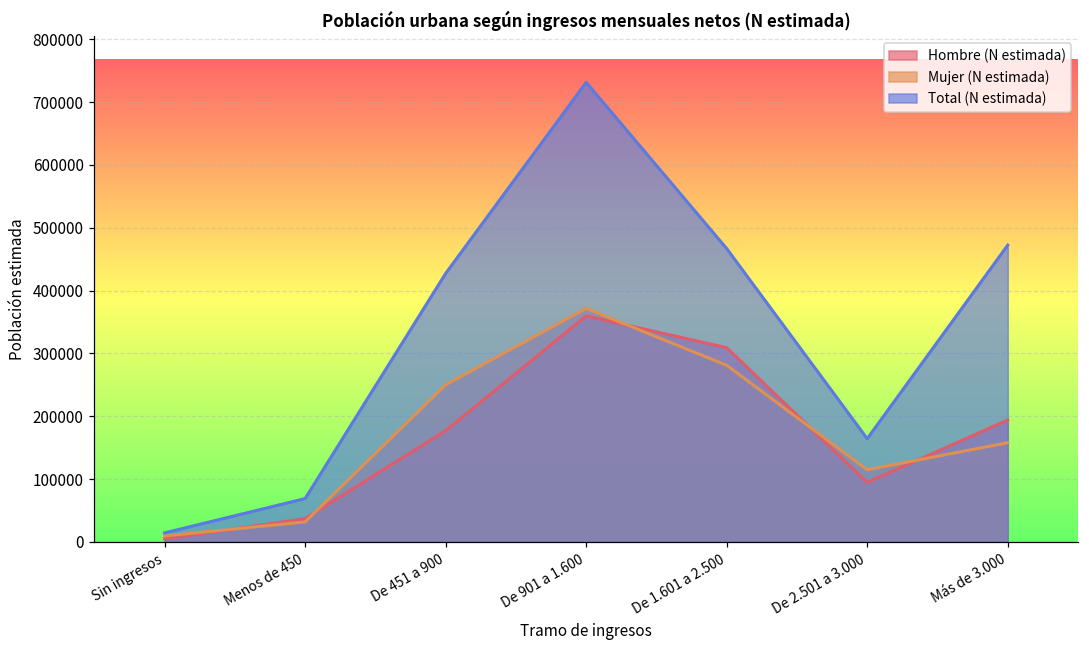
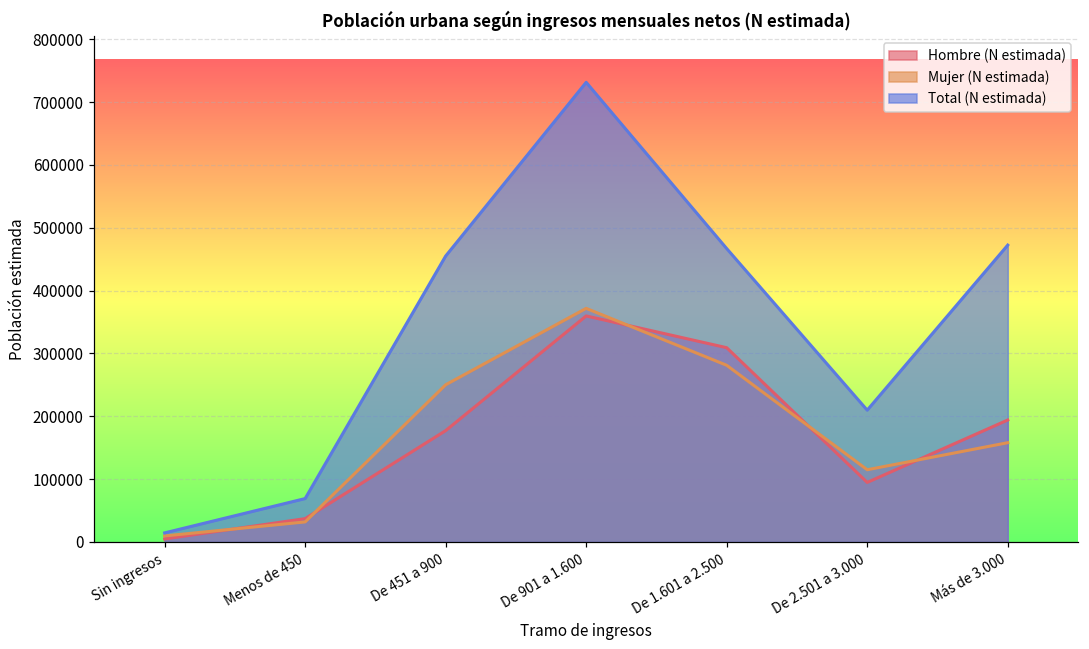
Total (N estimada), De 451 a 900: 430000 -> 460000
Total (N estimada), De 2.501 a 3.000: 160000 -> 210000
